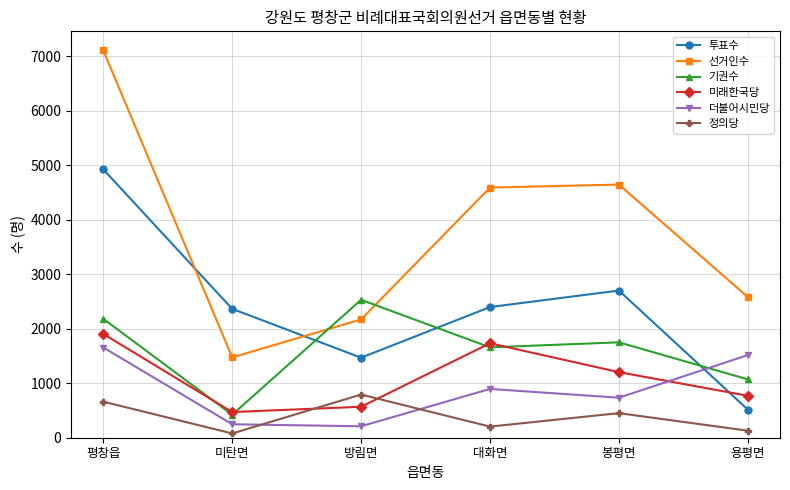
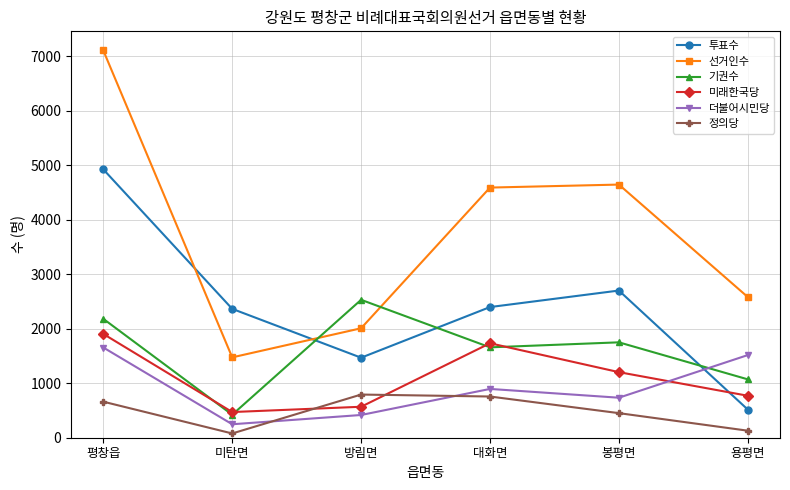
선거인수, 방림면: 2200 -> 2000
더불어시민당, 방림면: 200 -> 400
정의당, 대화면: 200 -> 800
